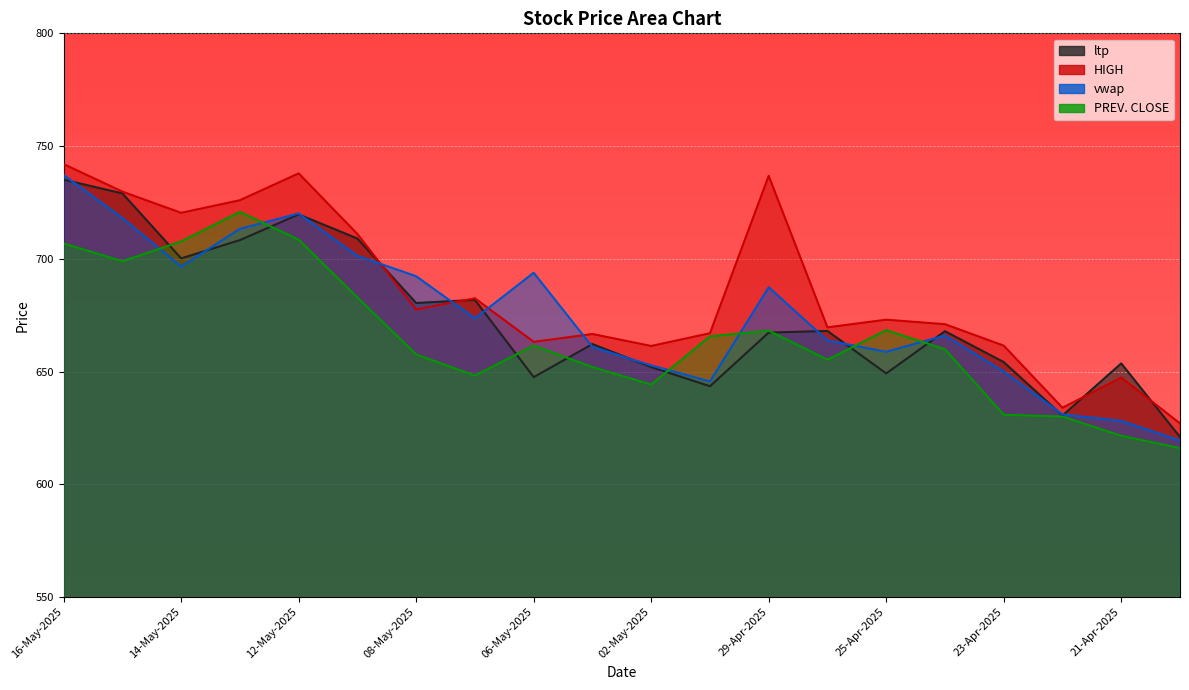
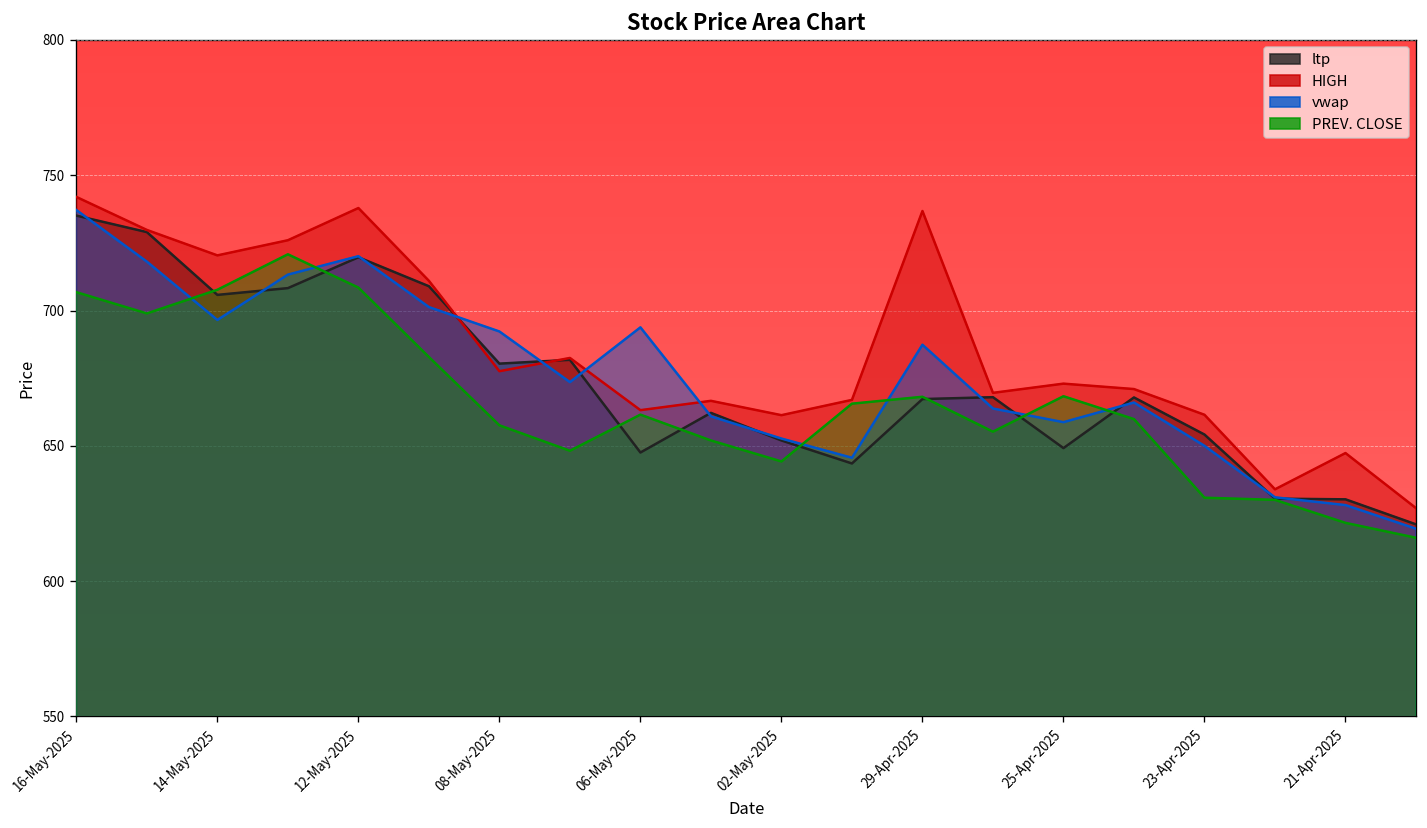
ltp, 14-May-2025: 700 -> 706
ltp, 21-Apr-2025: 654 -> 630
